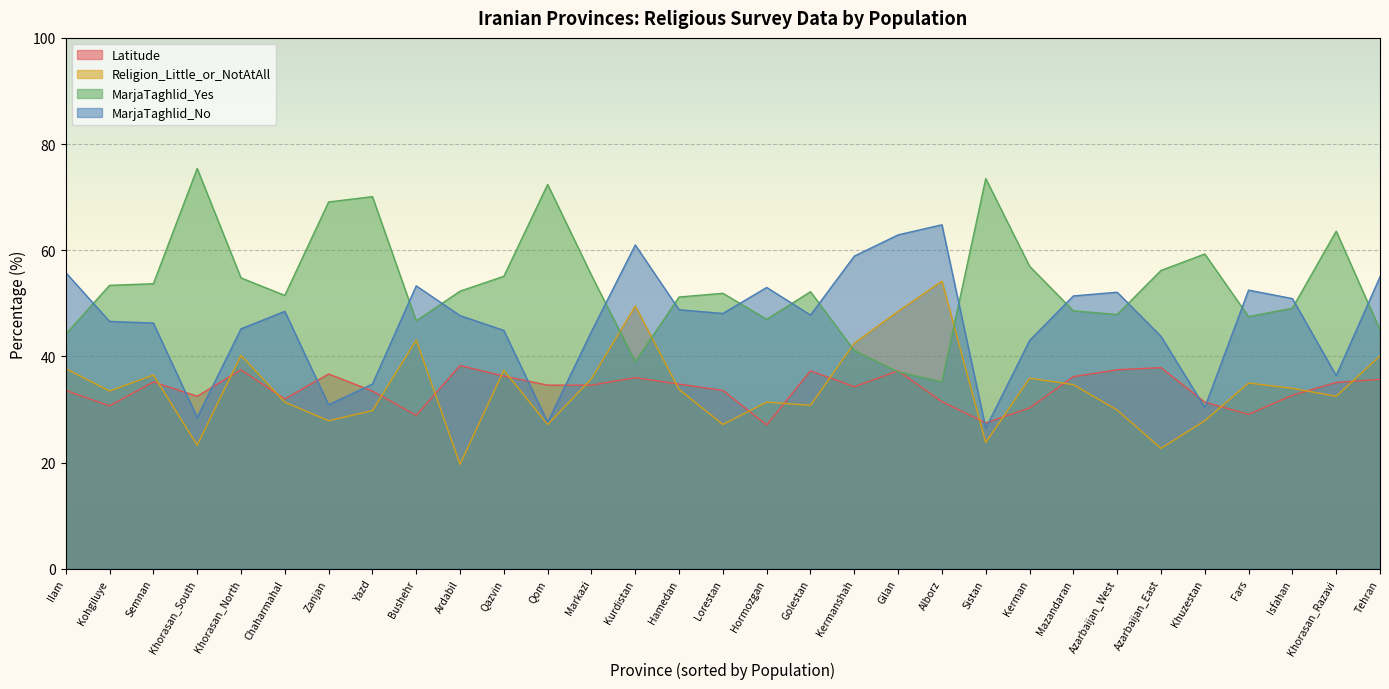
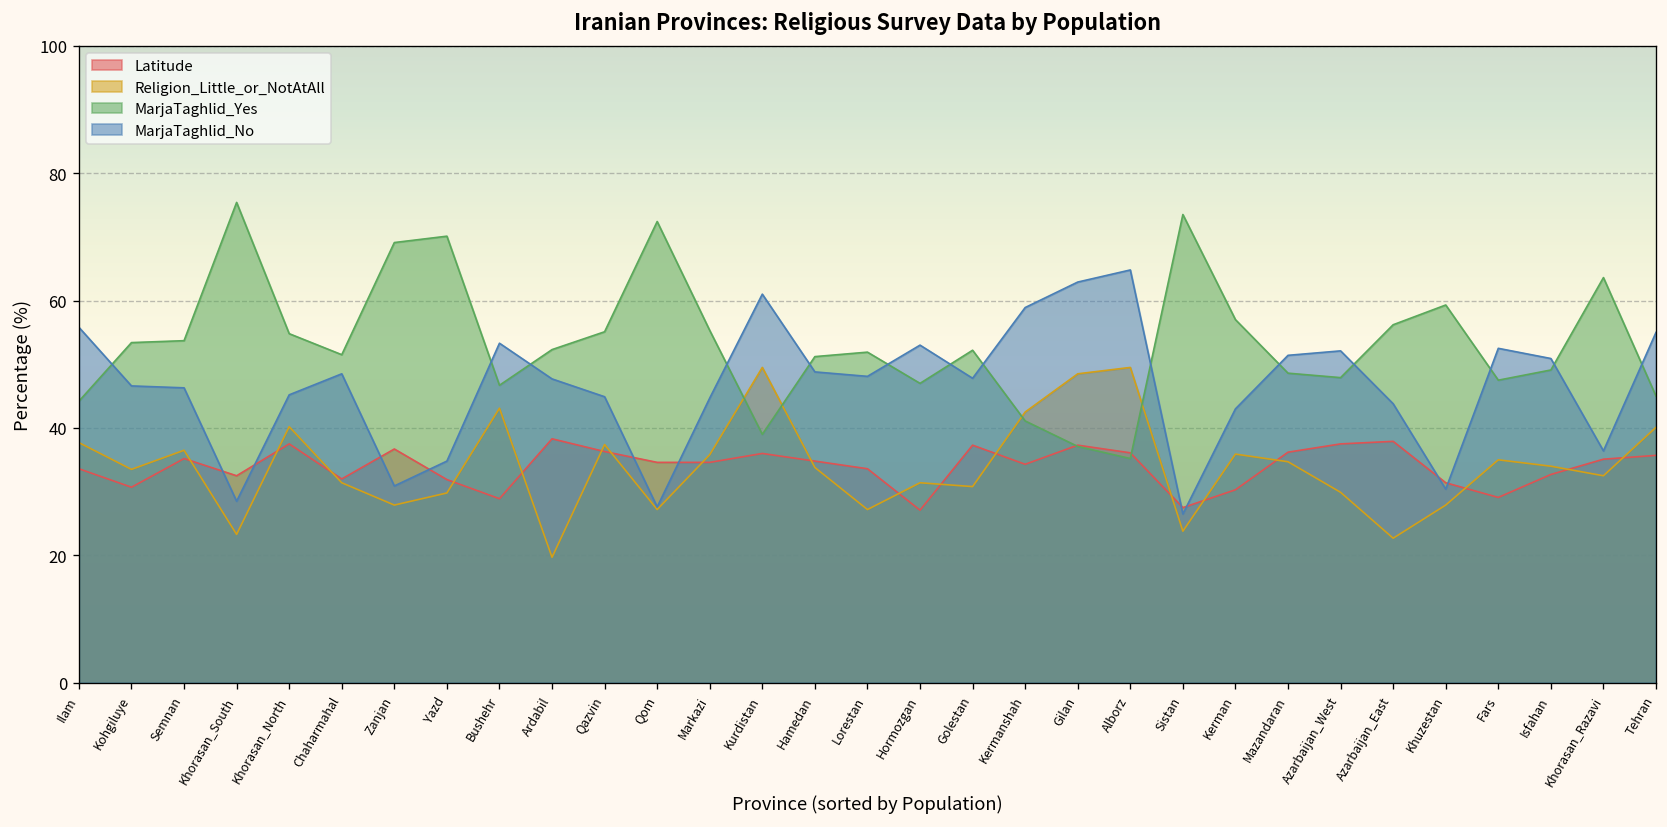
Latitude, Yazd: 34 -> 32
Latitude, Alborz: 32 -> 36
Religion_Little_or_NotAtAll, Alborz: 54 -> 50
